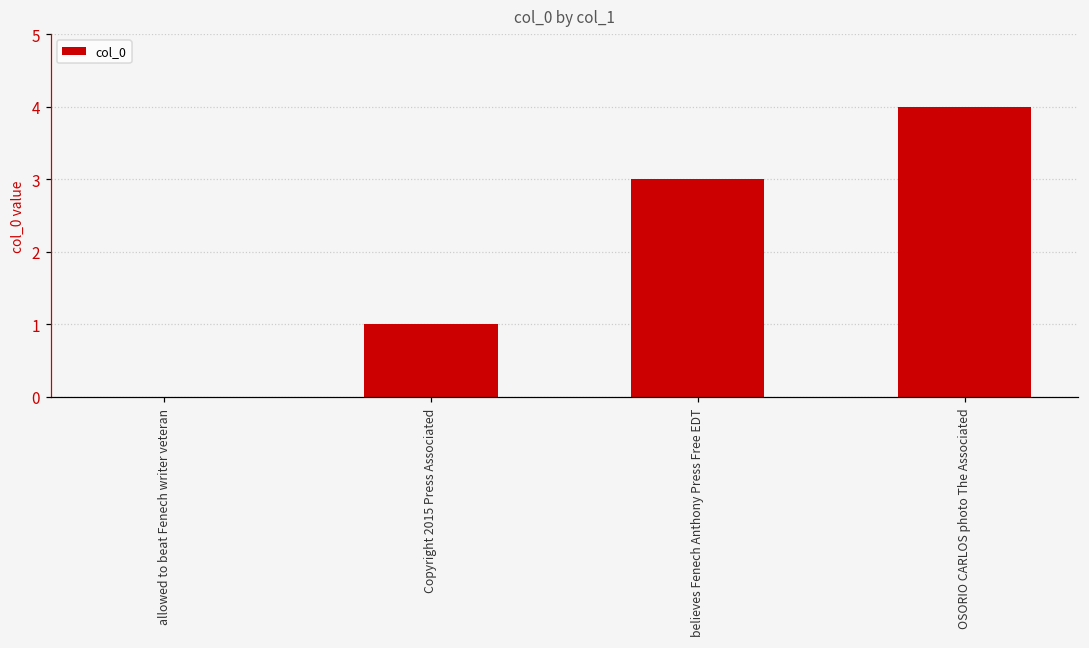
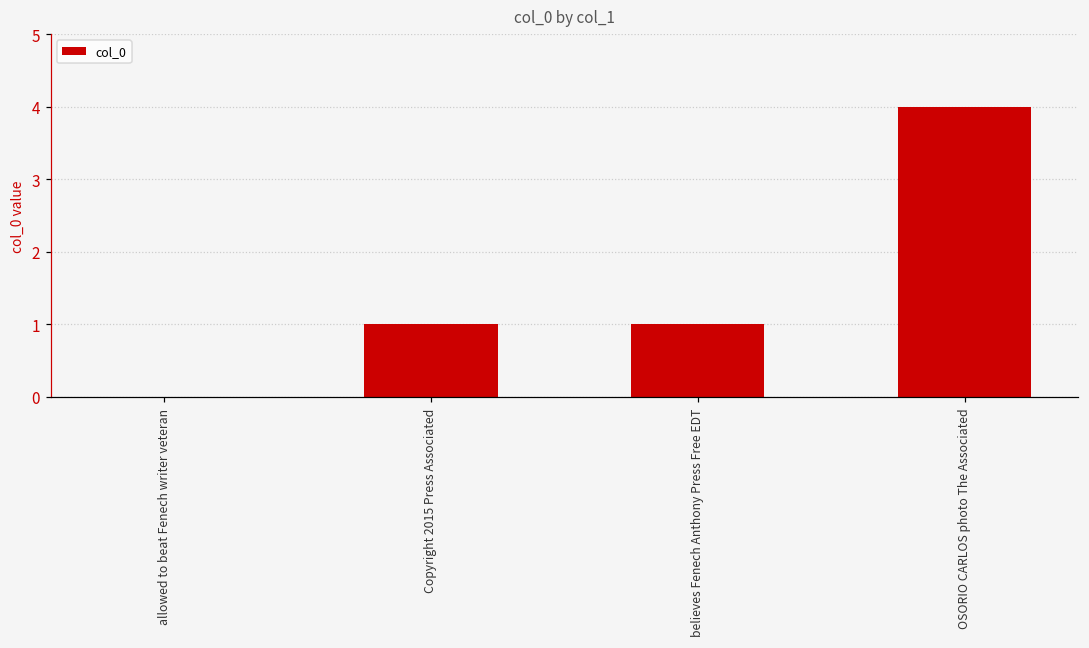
believes Fenech Anthony Press Free EDT: 3 -> 1
